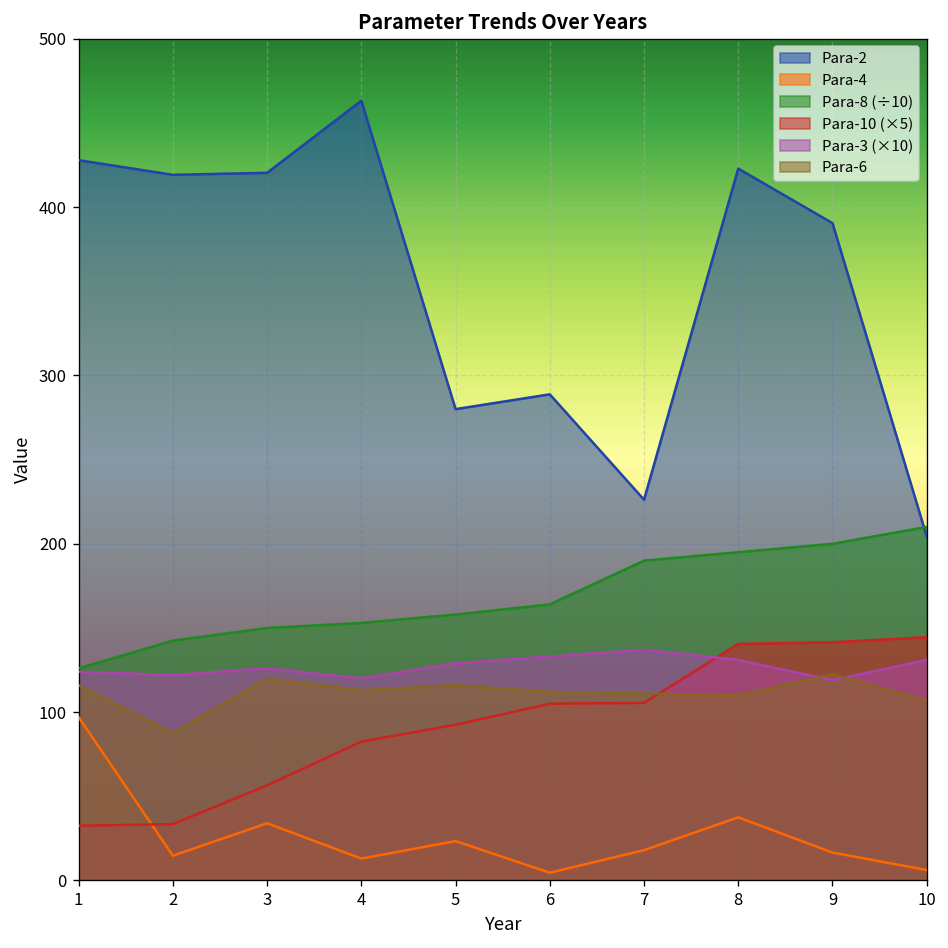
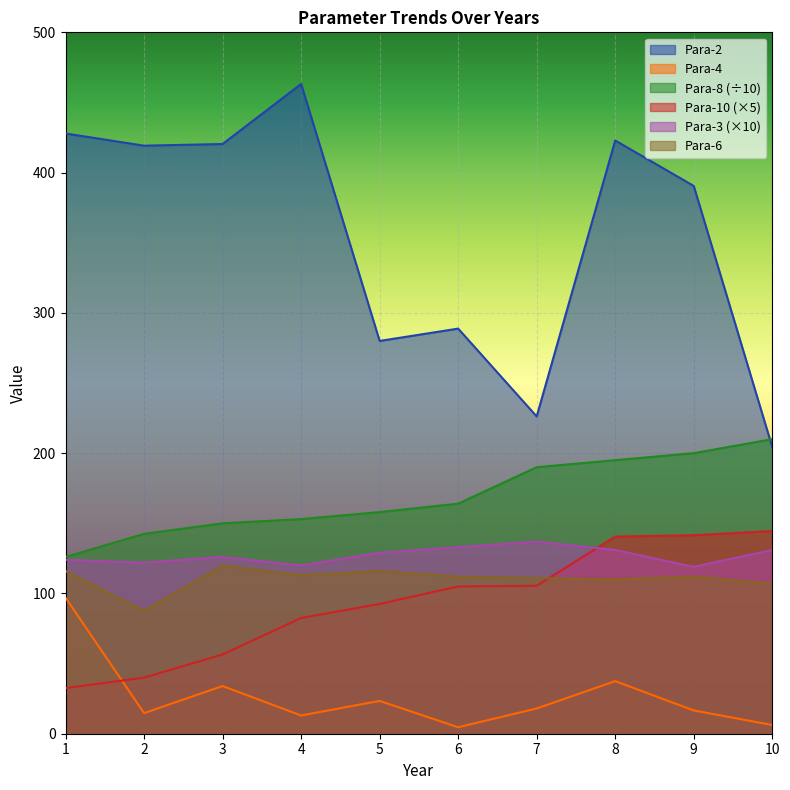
Para-10 (×5), 2: 34 -> 40
Para-6, 9: 122 -> 112
